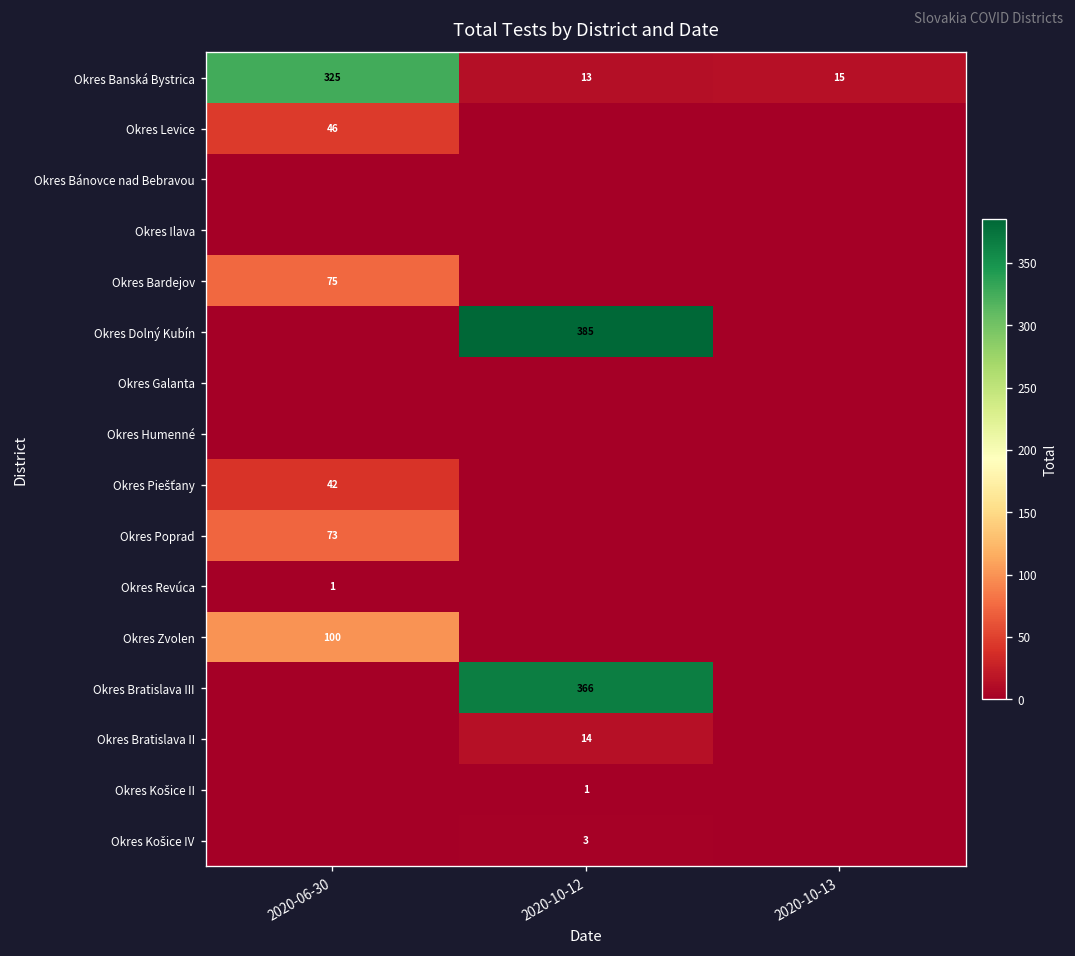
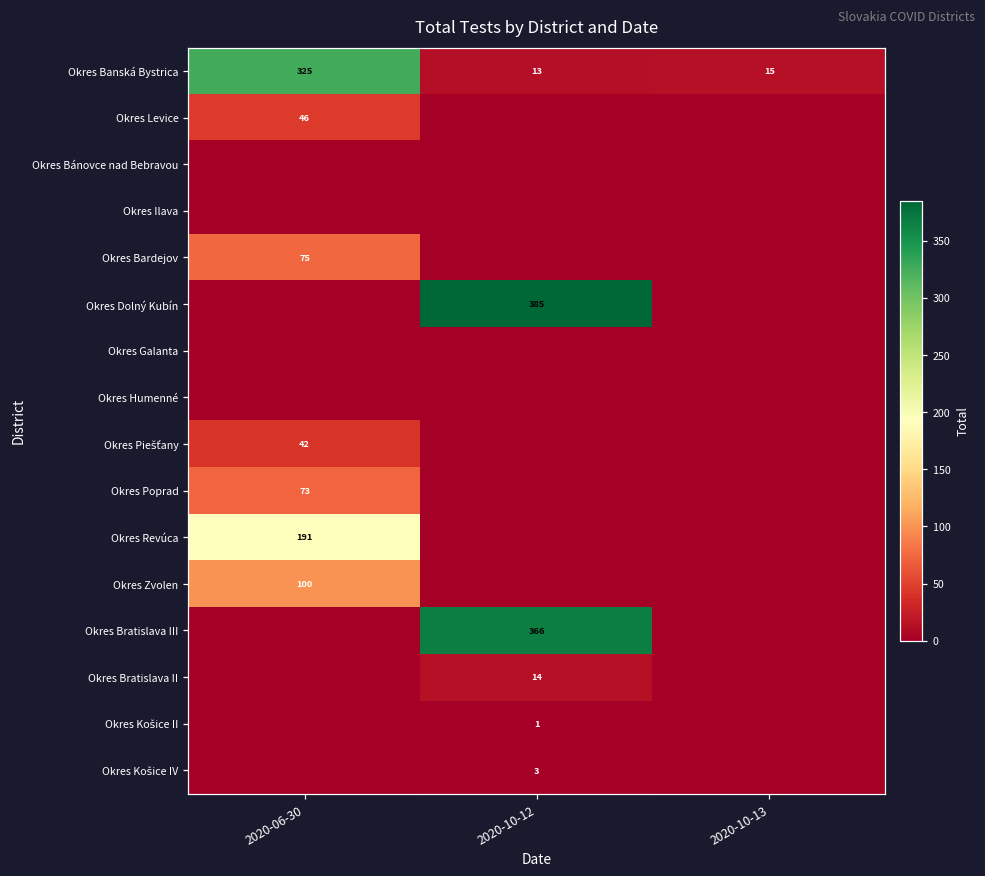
Okres Revúca, 2020-06-30: 1 -> 191
